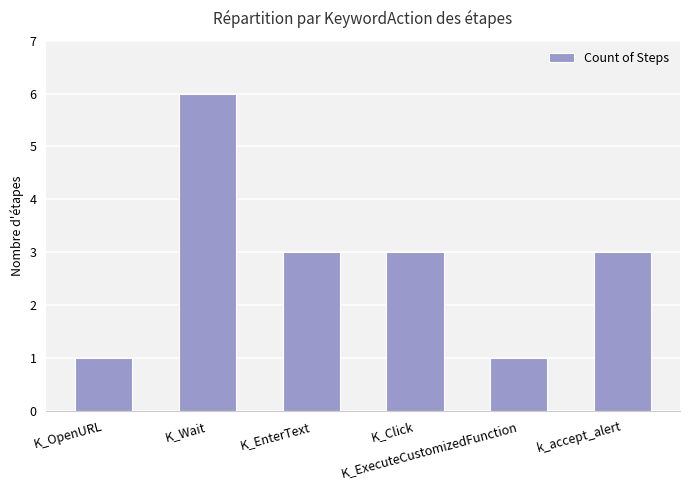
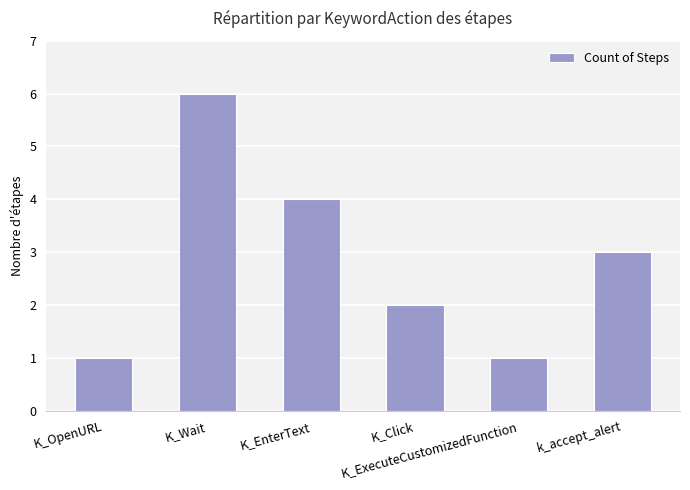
K_EnterText: 3 -> 4
K_Click: 3 -> 2
